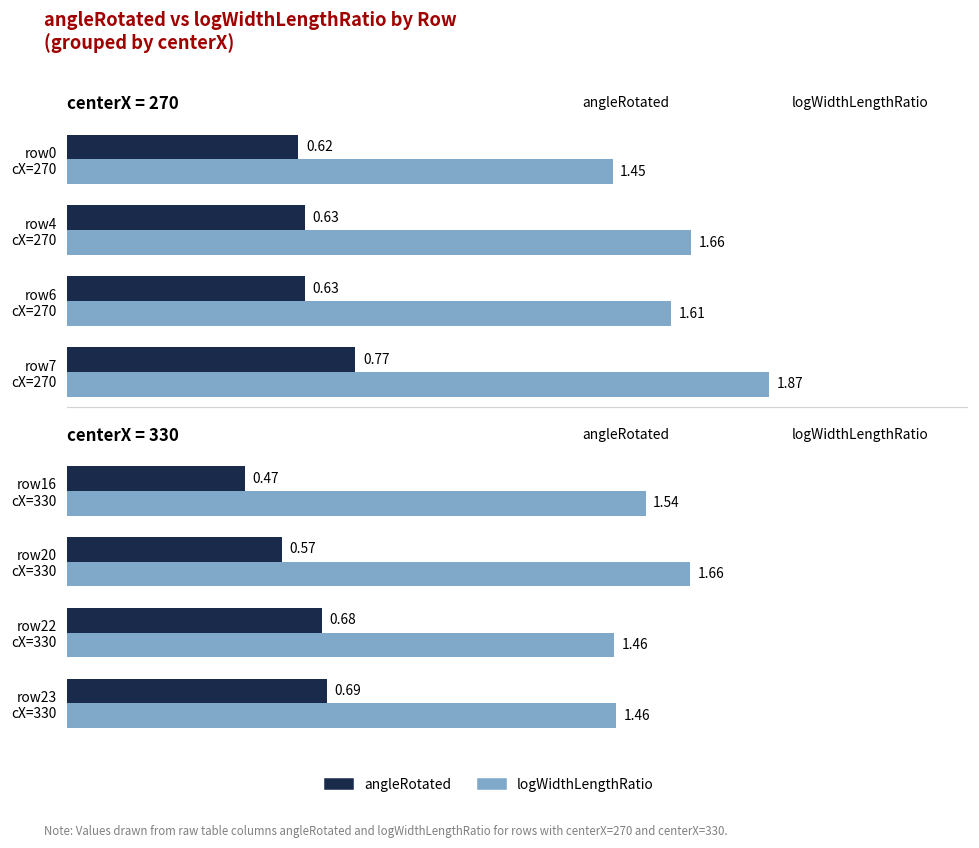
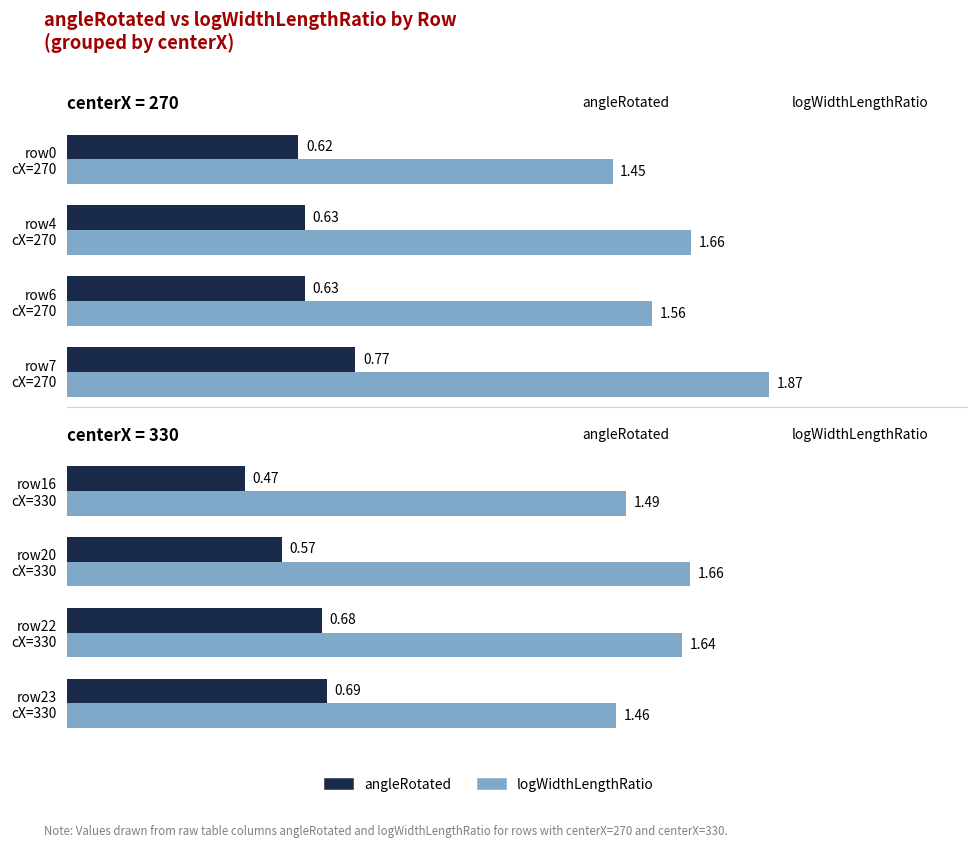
centerX = 270, logWidthLengthRatio, row6 cX=270: 1.61 -> 1.56
centerX = 330, logWidthLengthRatio, row16 cX=330: 1.54 -> 1.49
centerX = 330, logWidthLengthRatio, row22 cX=330: 1.46 -> 1.64
